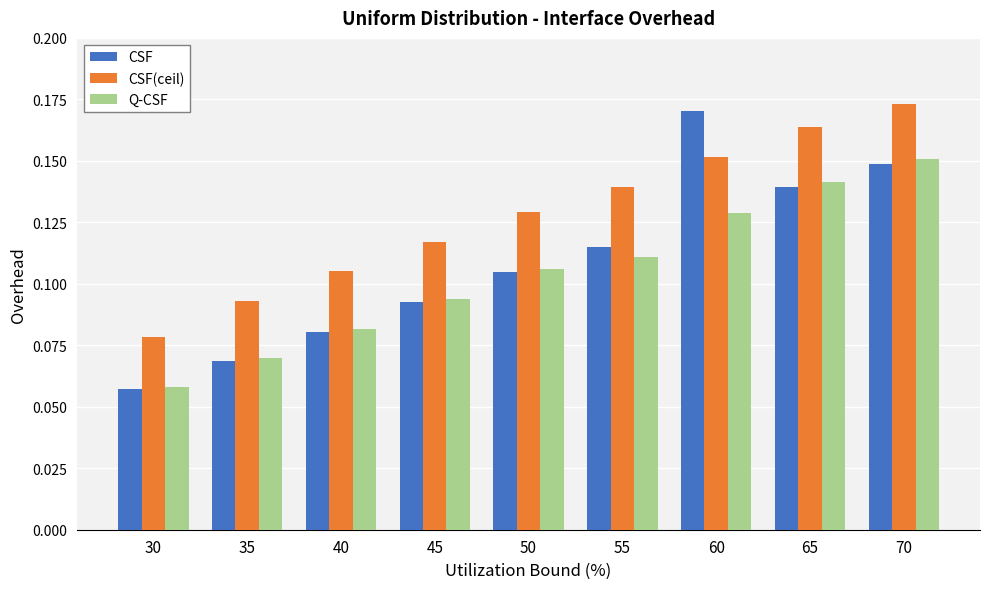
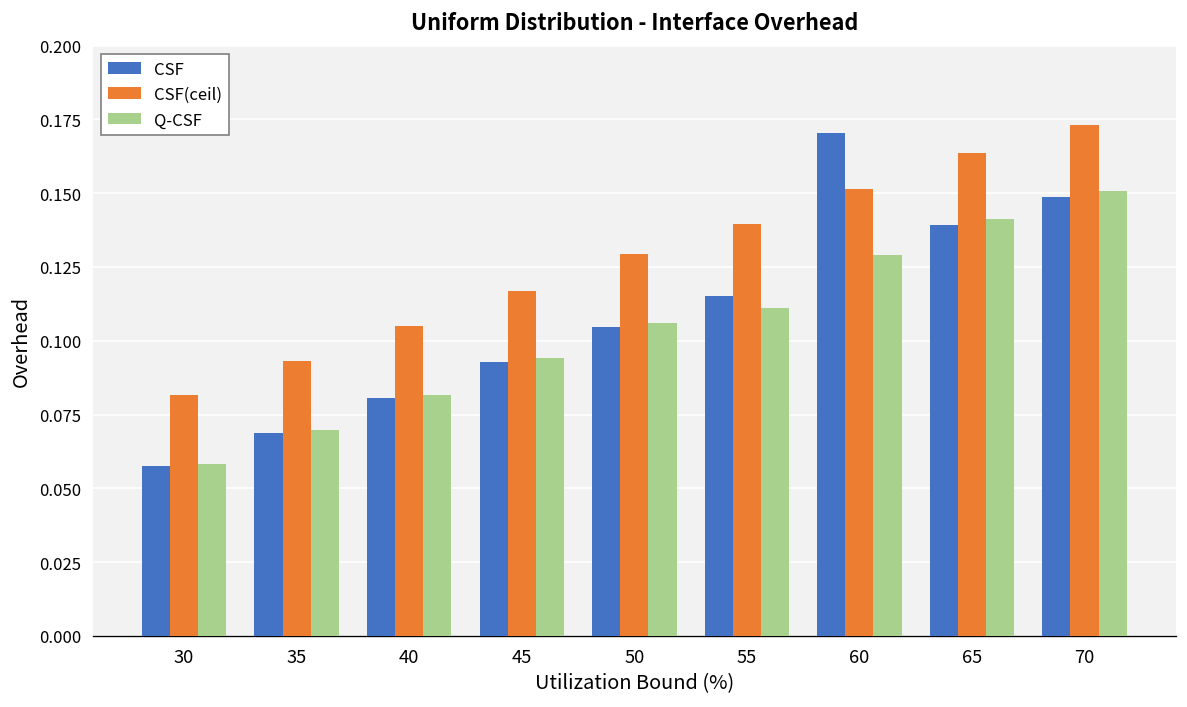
CSF(ceil), 30: 0.078 -> 0.082
